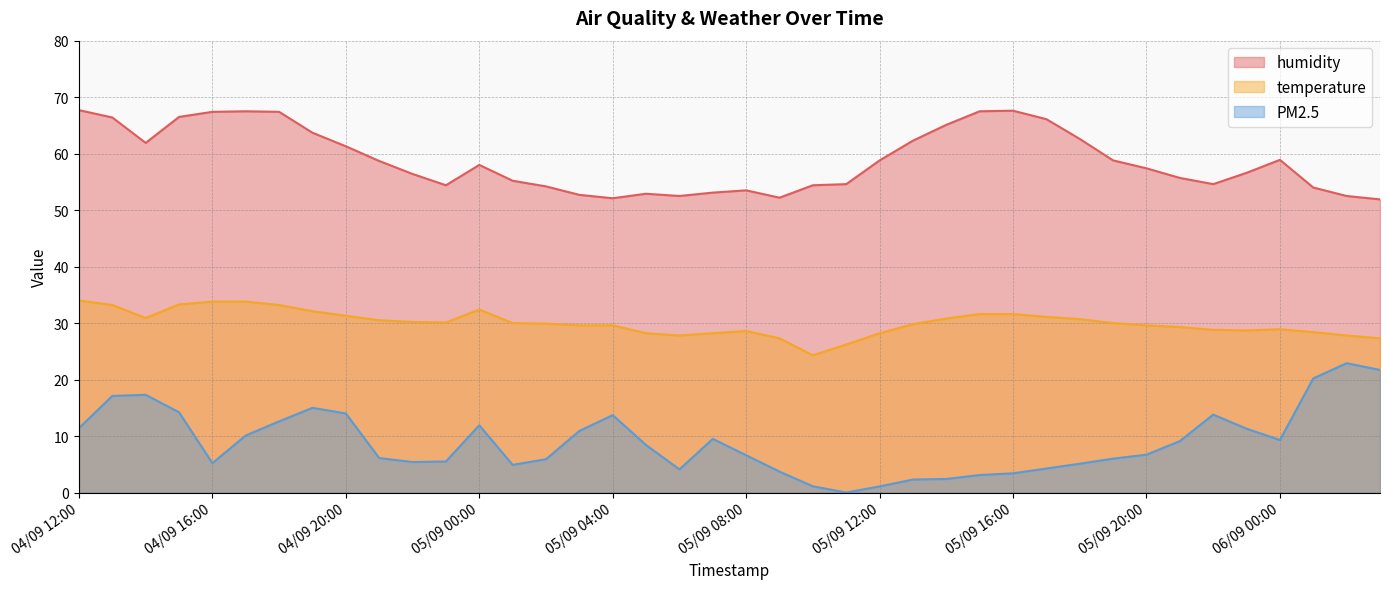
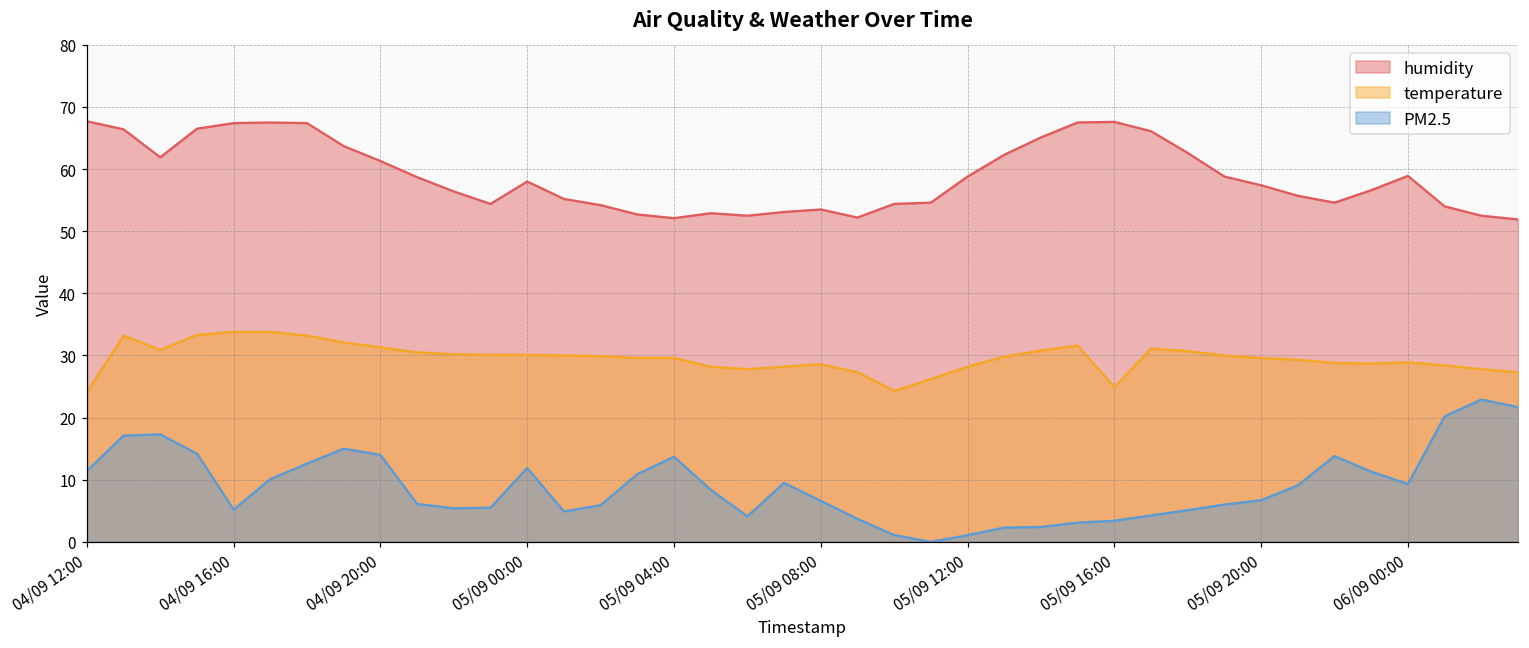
temperature, 04/09 12:00: 34 -> 24
temperature, 05/09 00:00: 32 -> 30
temperature, 05/09 16:00: 32 -> 25
